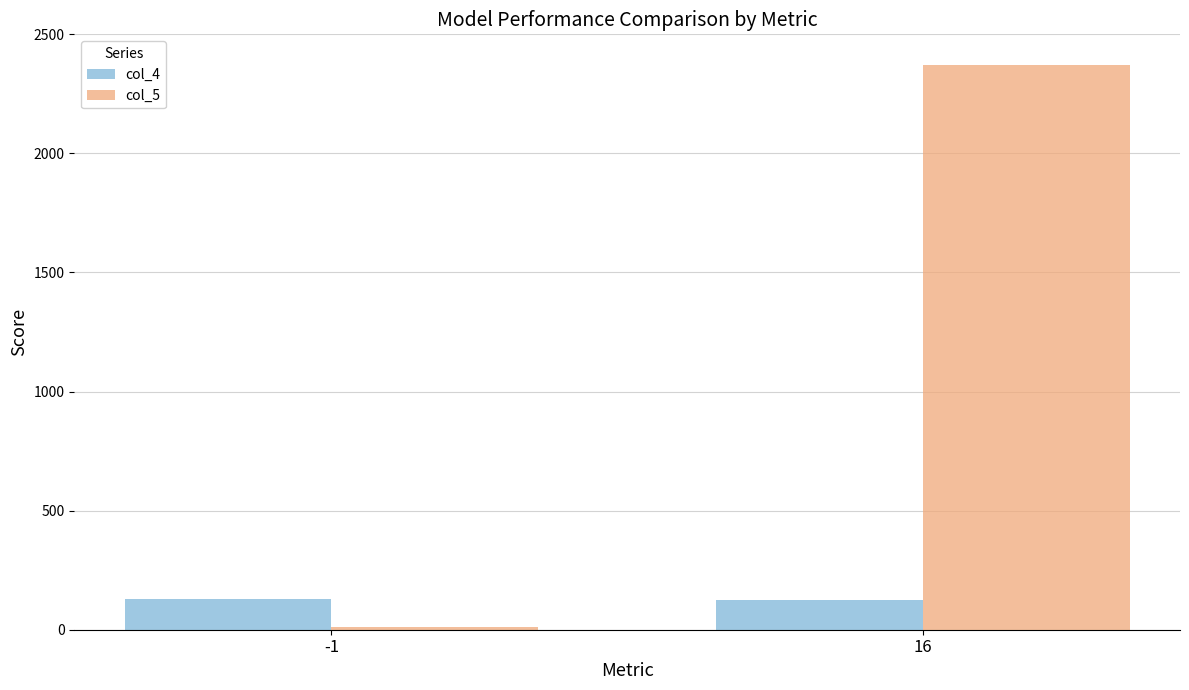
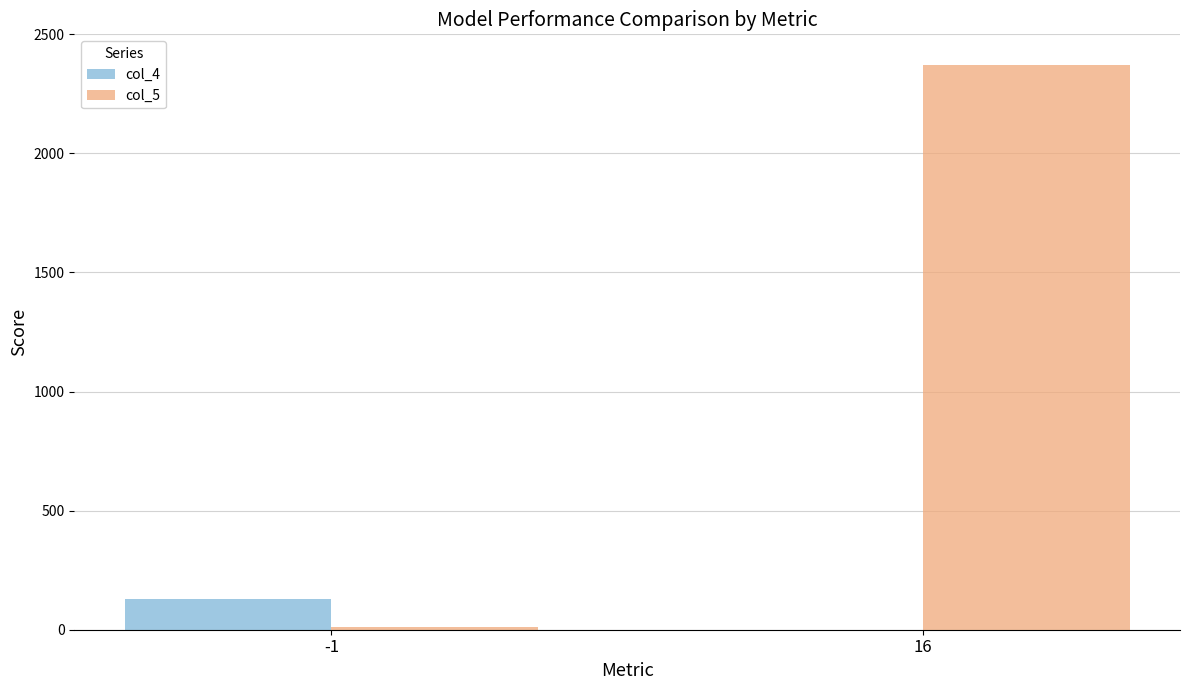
col_4, 16: 130 -> 0
